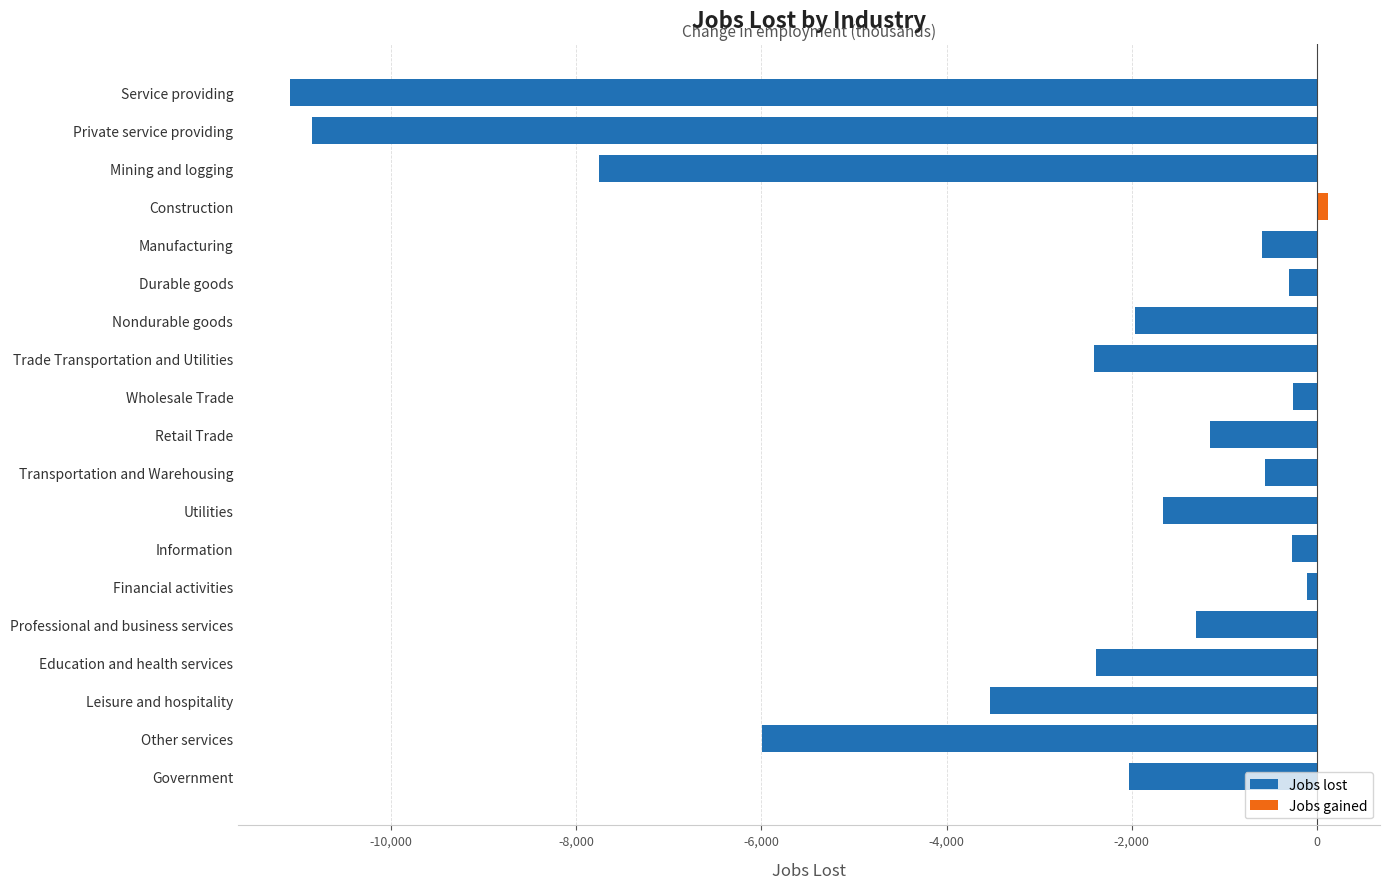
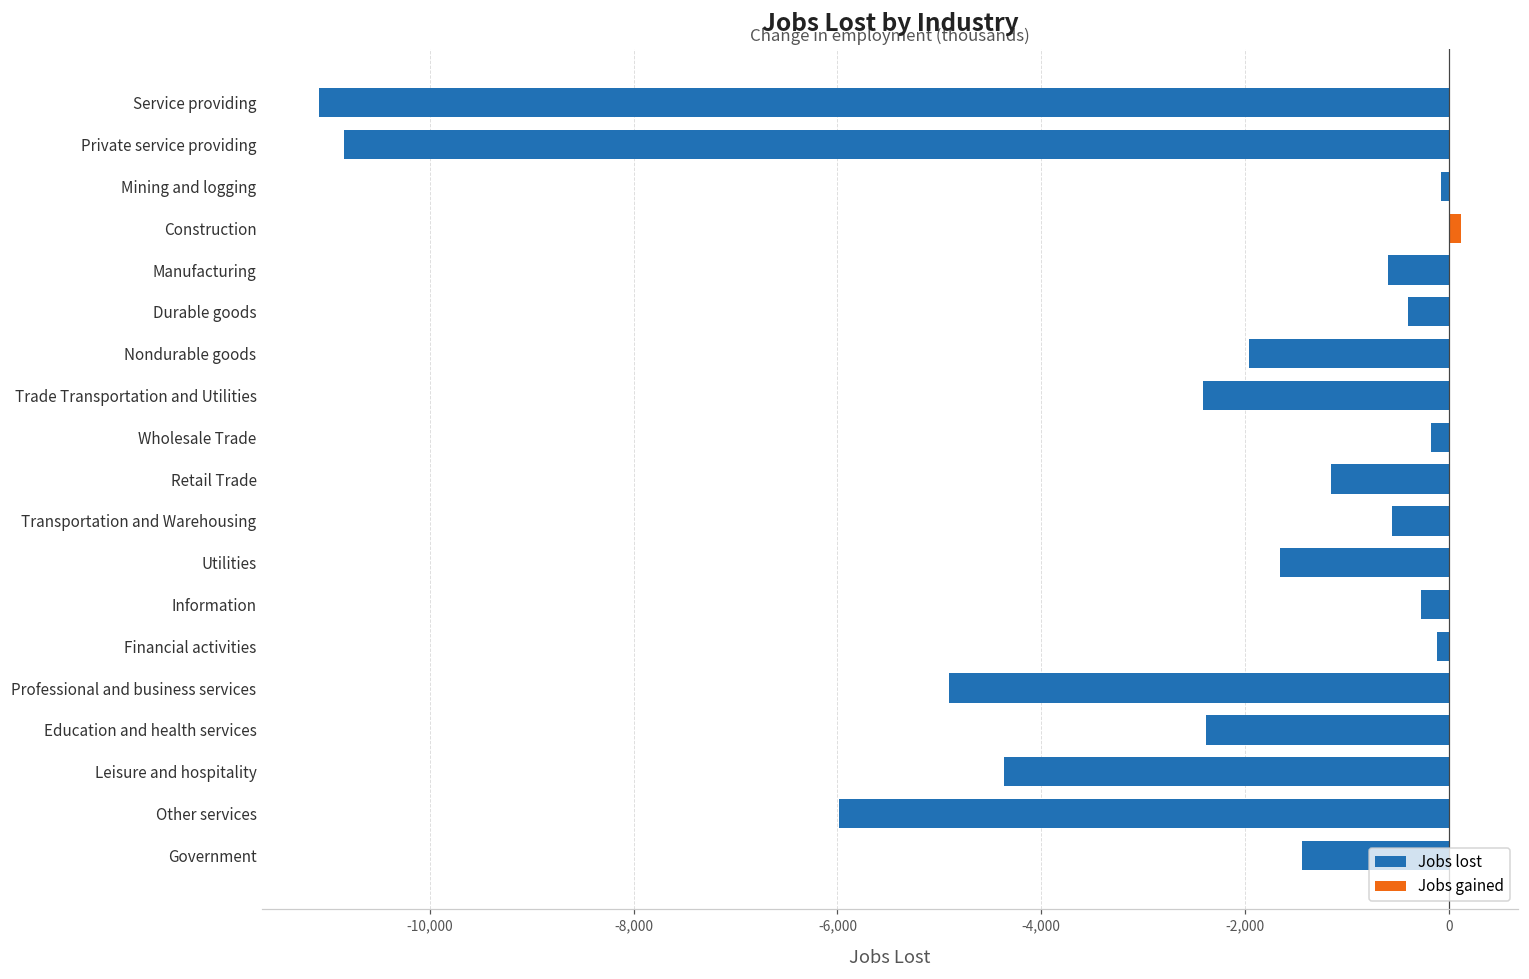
Jobs lost, Mining and logging: -7,800 -> -100
Jobs lost, Durable goods: -300 -> -400
Jobs lost, Wholesale Trade: -300 -> -200
Jobs lost, Professional and business services: -1,300 -> -4,900
Jobs lost, Leisure and hospitality: -3,500 -> -4,400
Jobs lost, Government: -2,000 -> -1,400
